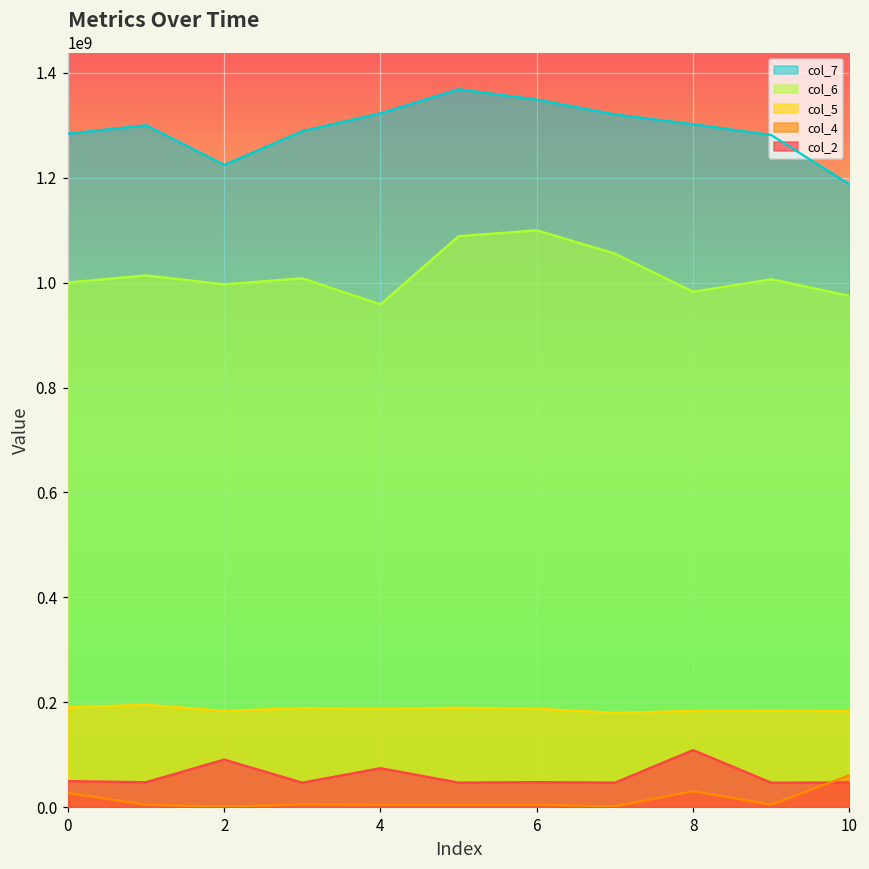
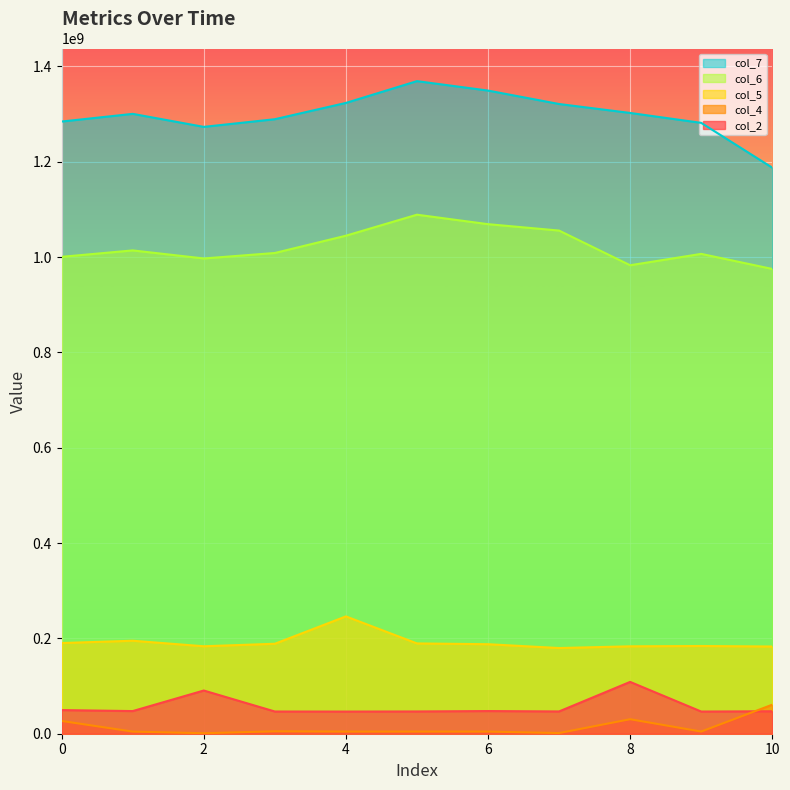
col_7, 2: 1220000000 -> 1270000000
col_6, 4: 960000000 -> 1040000000
col_5, 4: 190000000 -> 250000000
col_2, 4: 70000000 -> 50000000
col_6, 6: 1100000000 -> 1070000000
